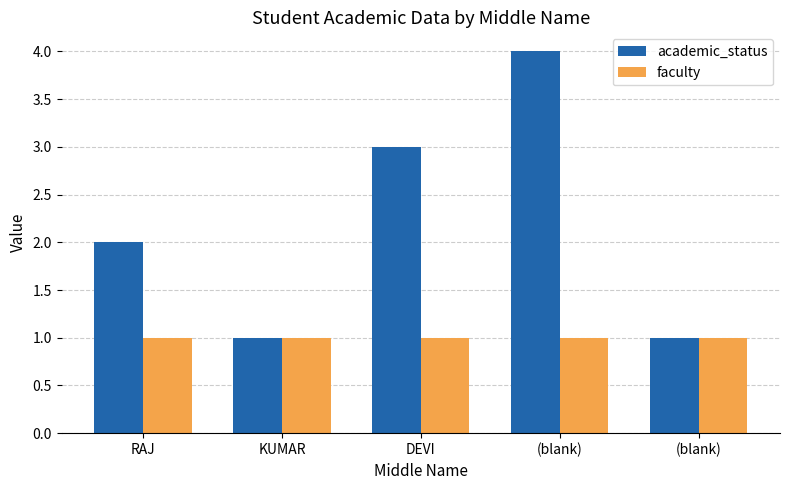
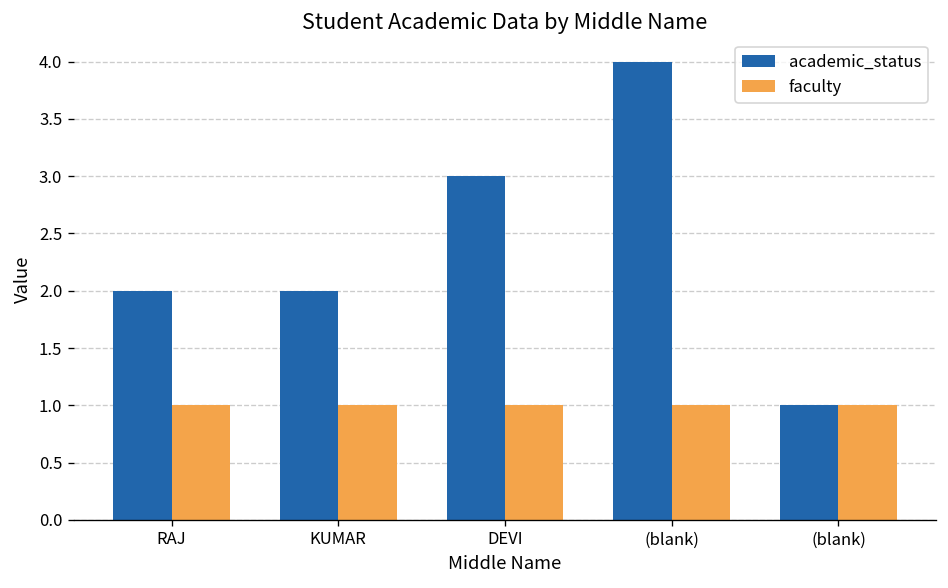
academic_status, KUMAR: 1 -> 2
